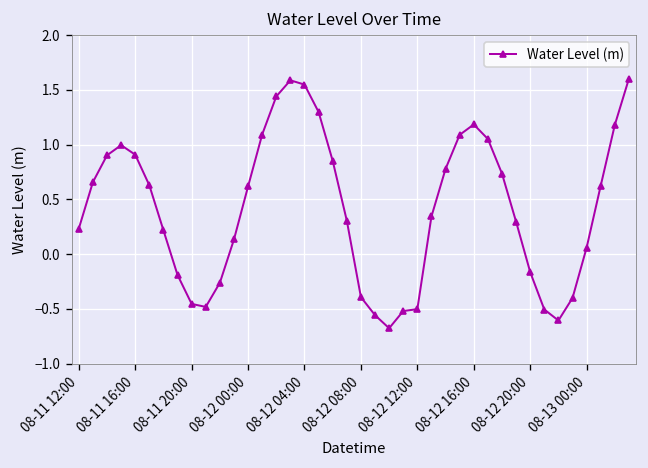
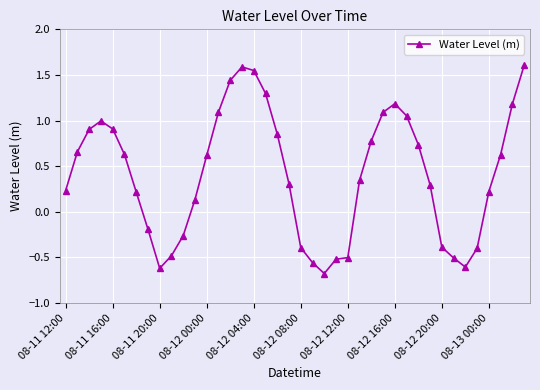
08-11 20:00: -0.5 -> -0.6
08-12 20:00: -0.2 -> -0.4
08-13 00:00: 0.1 -> 0.2
